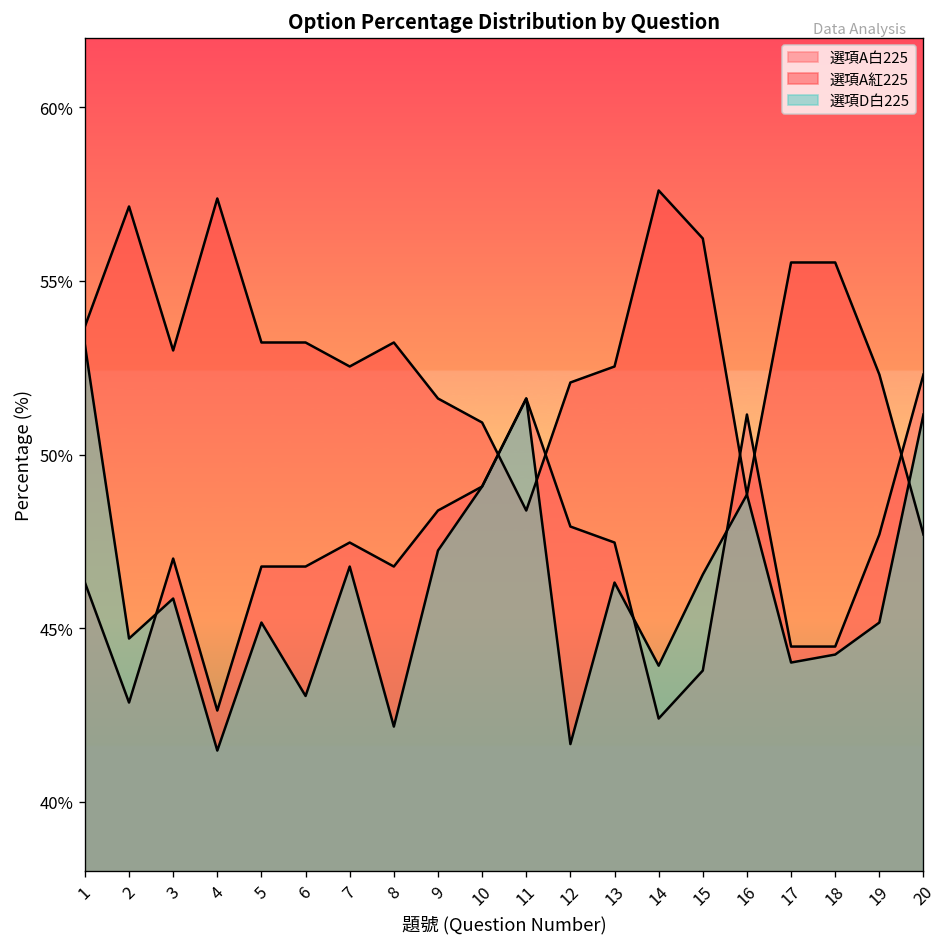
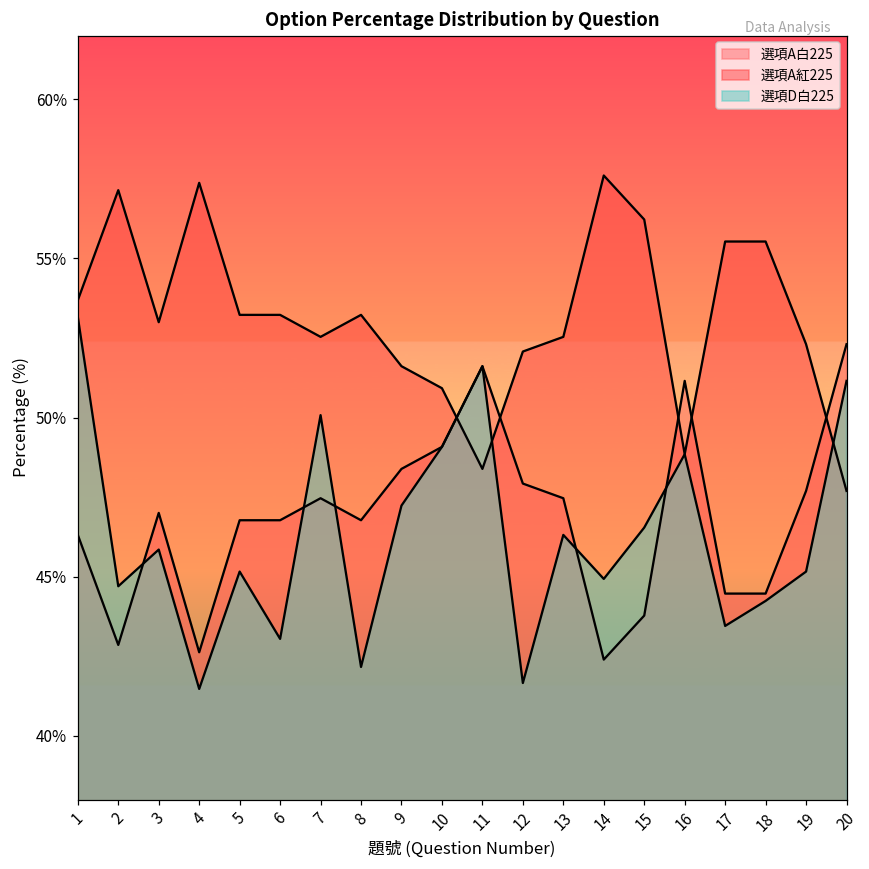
選項D白225, 7: 46.8% -> 50.1%
選項D白225, 14: 43.9% -> 44.9%
選項D白225, 17: 44.0% -> 43.5%
